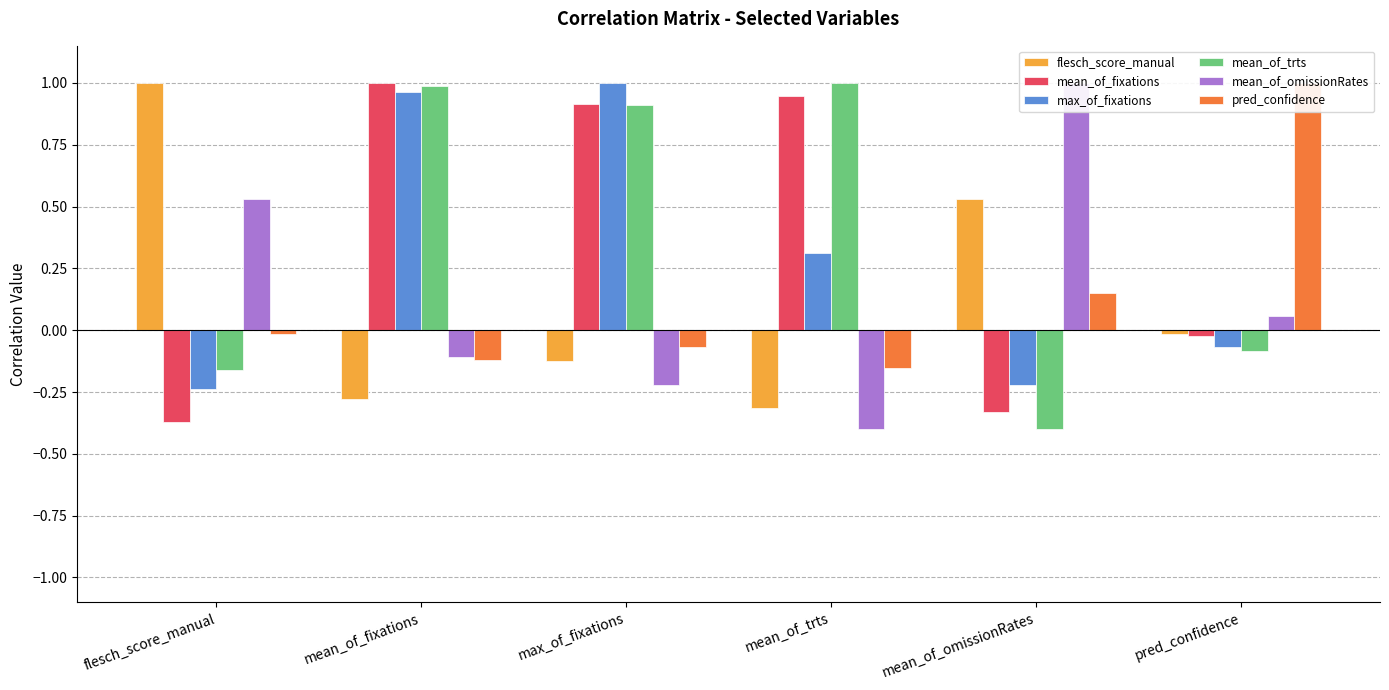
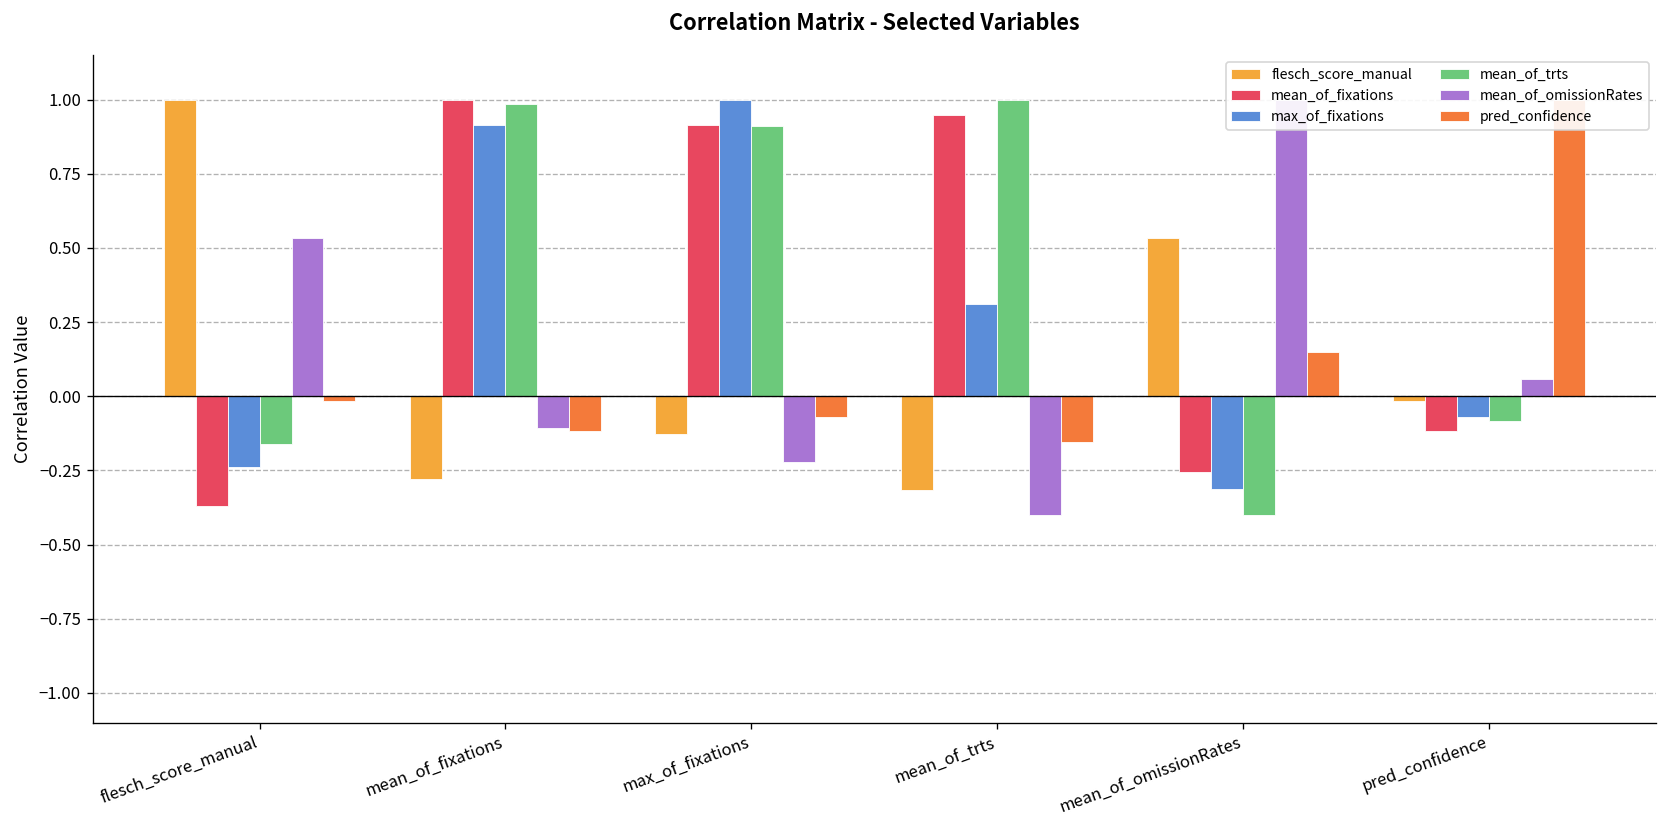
max_of_fixations, mean_of_fixations: 0.96 -> 0.91
mean_of_fixations, mean_of_omissionRates: -0.33 -> -0.26
max_of_fixations, mean_of_omissionRates: -0.22 -> -0.31
mean_of_fixations, pred_confidence: -0.02 -> -0.12
